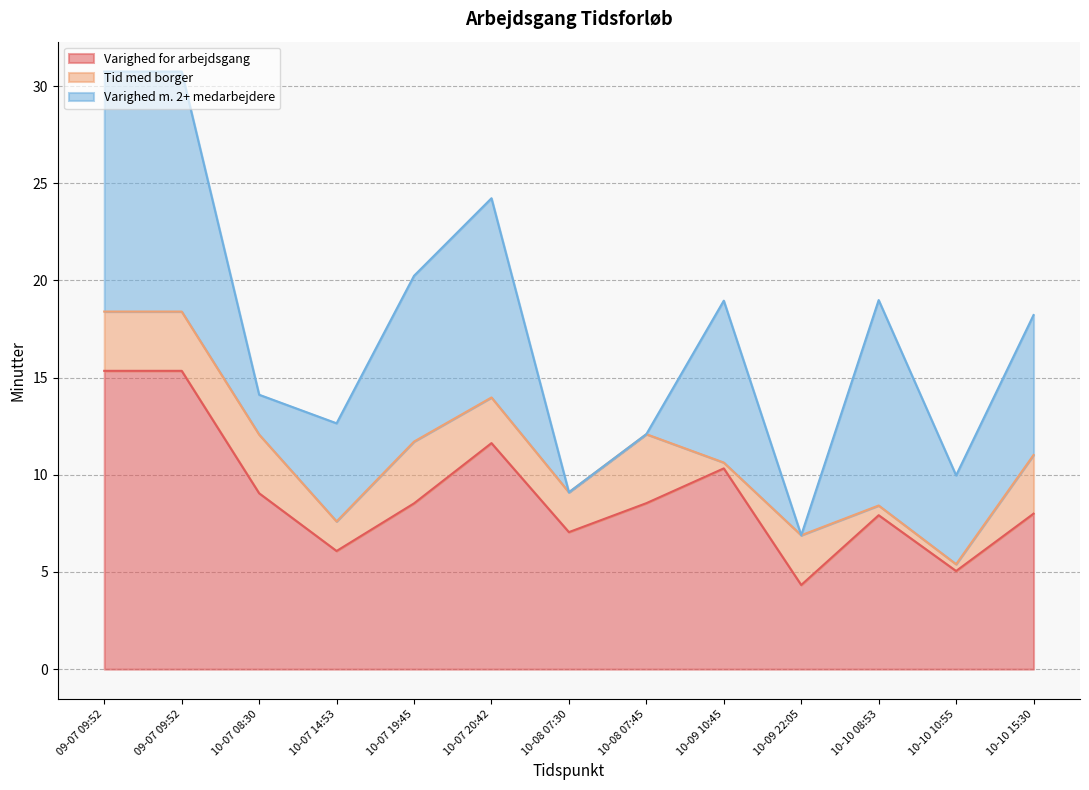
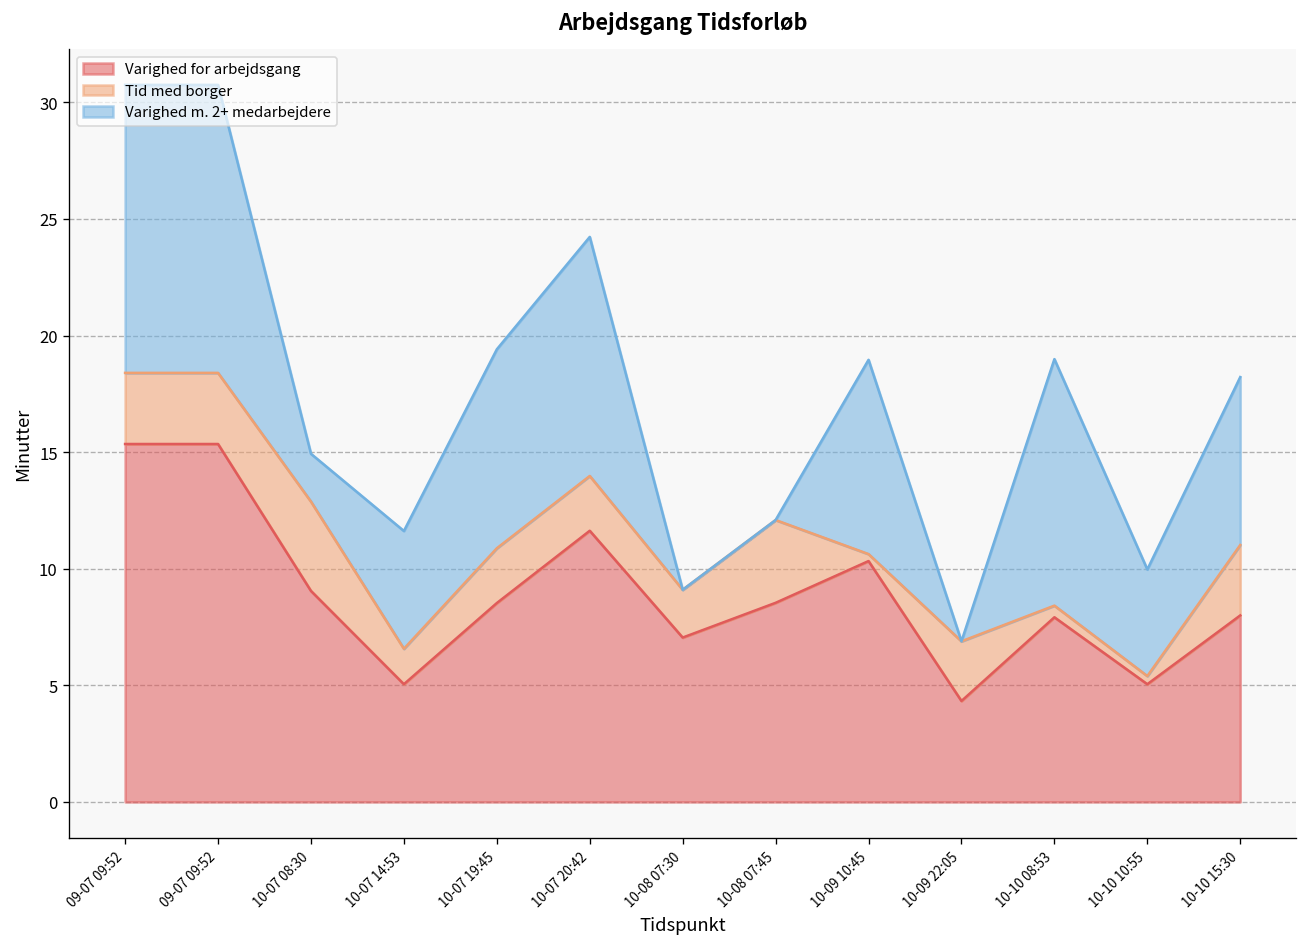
Tid med borger, 10-07 08:30: 3.0 -> 3.8
Varighed for arbejdsgang, 10-07 14:53: 6.1 -> 5.1
Tid med borger, 10-07 19:45: 3.2 -> 2.3
